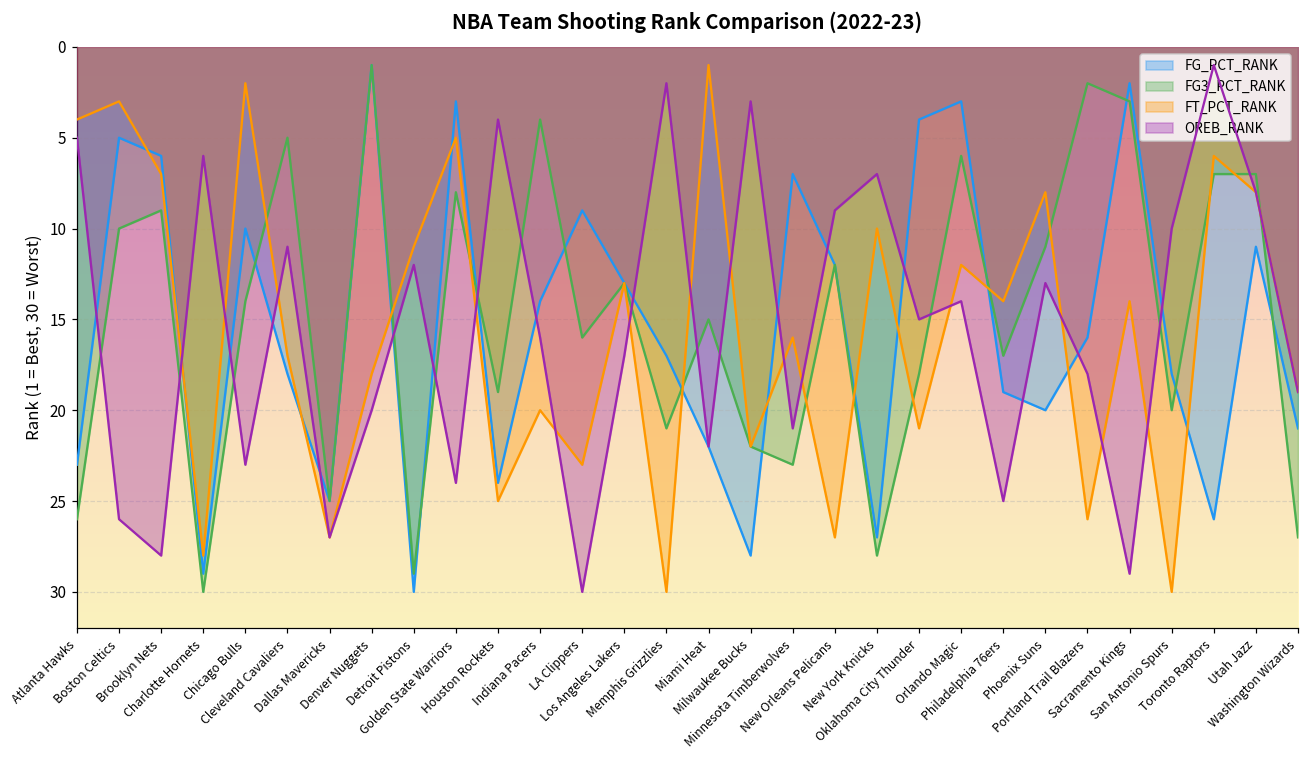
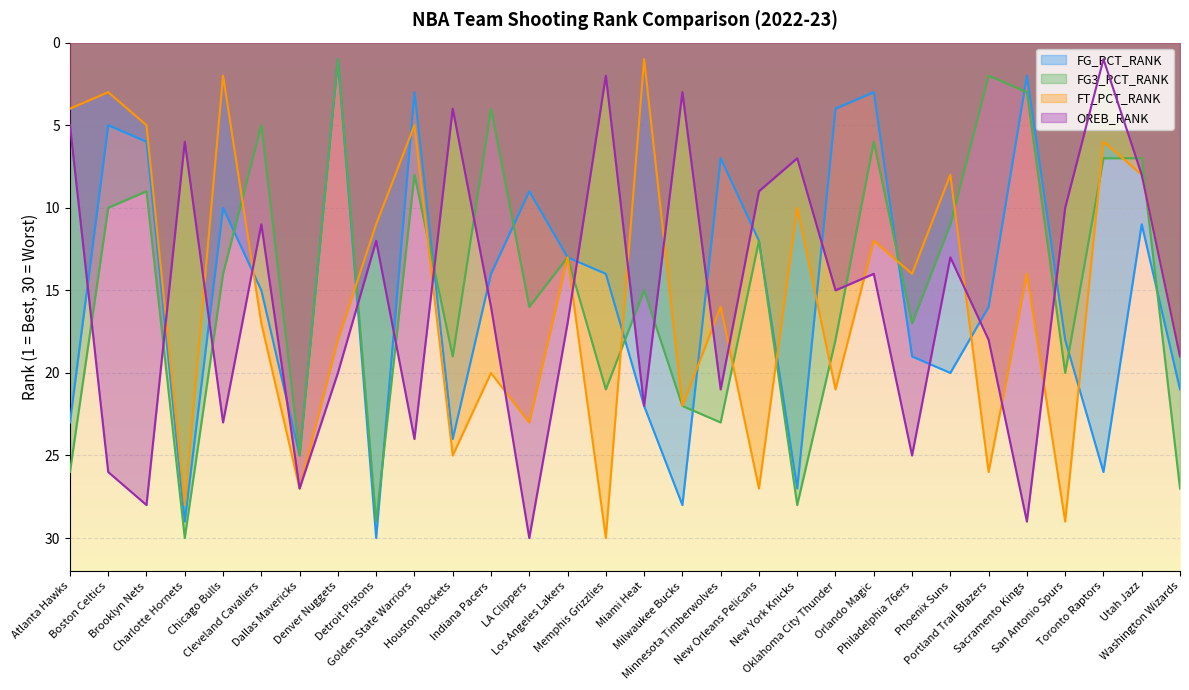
FT_PCT_RANK, Brooklyn Nets: 7 -> 5
FG_PCT_RANK, Cleveland Cavaliers: 18 -> 15
FG_PCT_RANK, Memphis Grizzlies: 17 -> 14
FT_PCT_RANK, San Antonio Spurs: 30 -> 29
